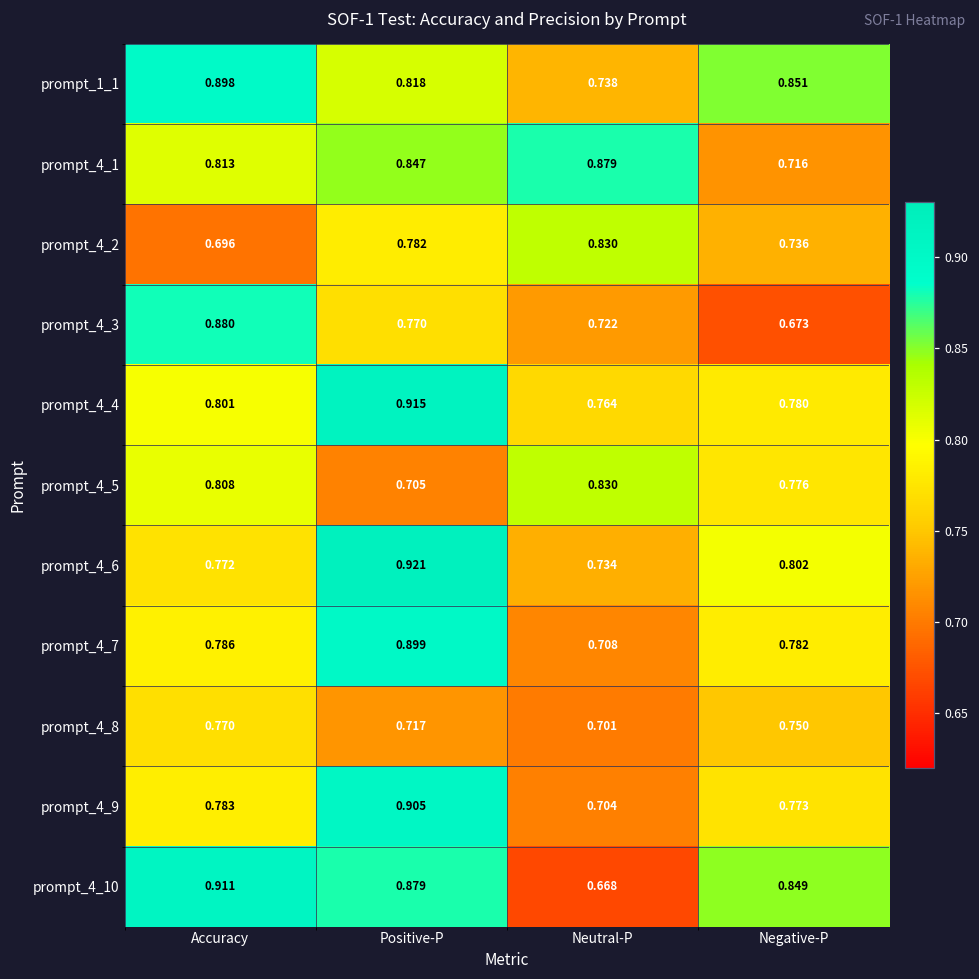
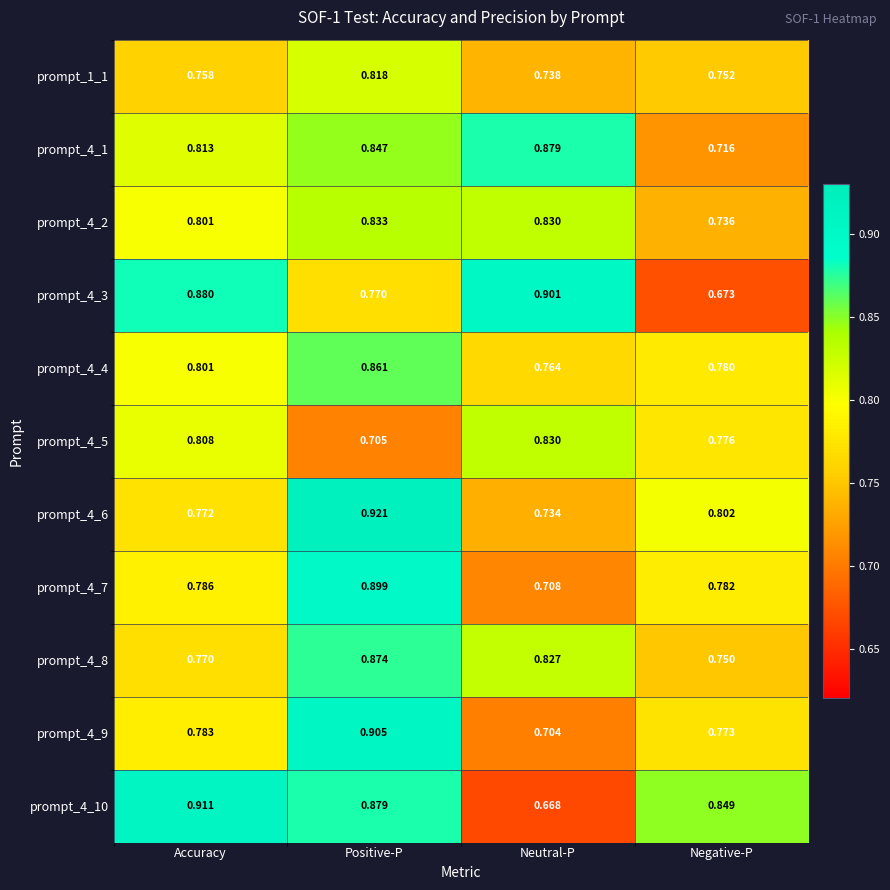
prompt_1_1, Accuracy: 0.898 -> 0.758
prompt_1_1, Negative-P: 0.851 -> 0.752
prompt_4_2, Accuracy: 0.696 -> 0.801
prompt_4_2, Positive-P: 0.782 -> 0.833
prompt_4_3, Neutral-P: 0.722 -> 0.901
prompt_4_4, Positive-P: 0.915 -> 0.861
prompt_4_8, Positive-P: 0.717 -> 0.874
prompt_4_8, Neutral-P: 0.701 -> 0.827
